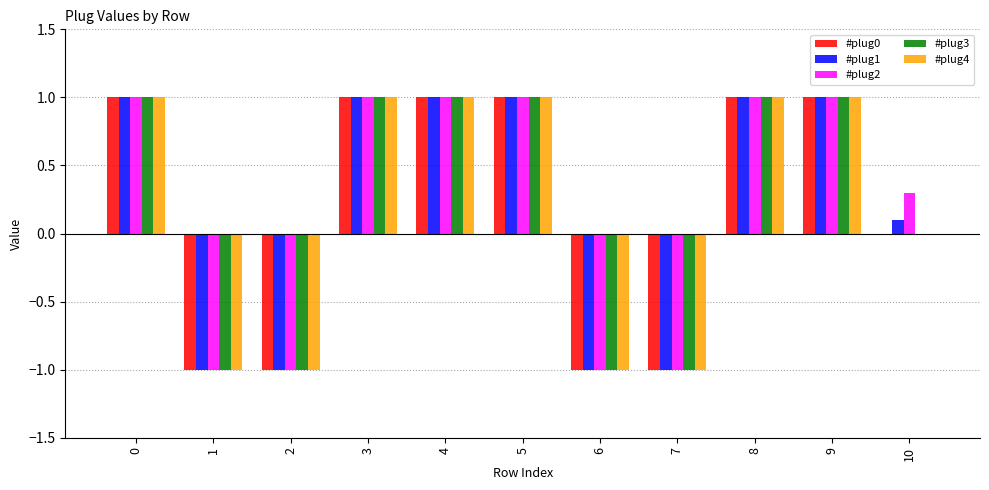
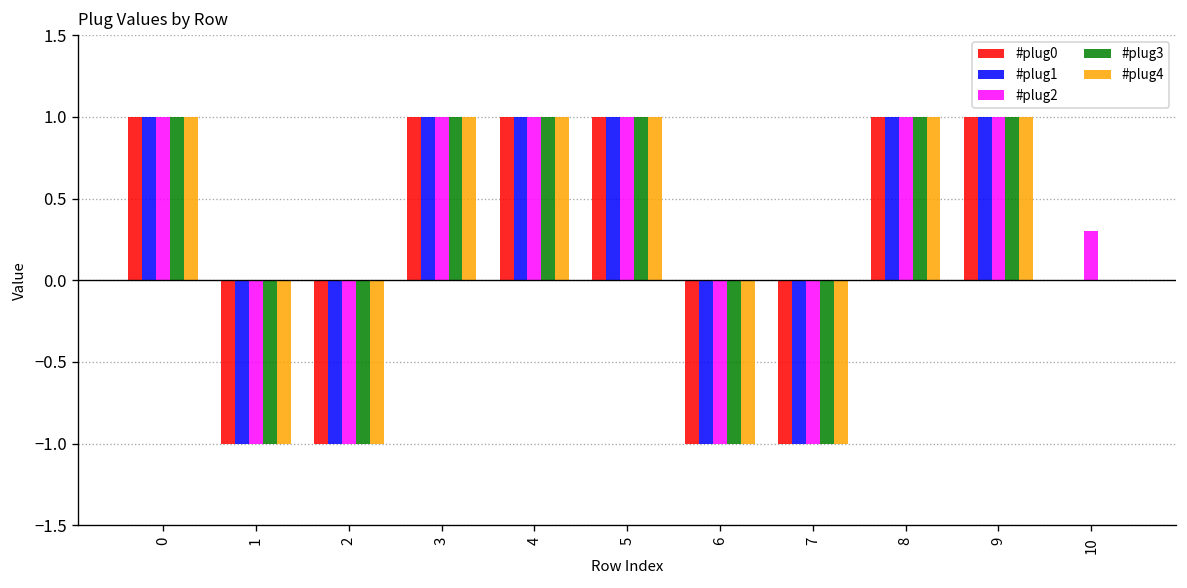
#plug1, 10: 0.1 -> 0.0
